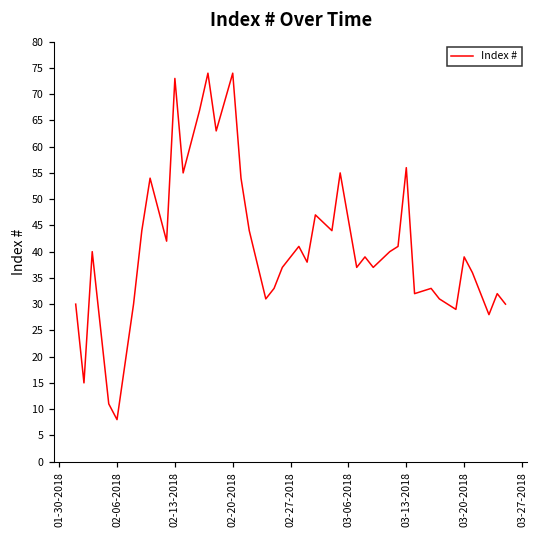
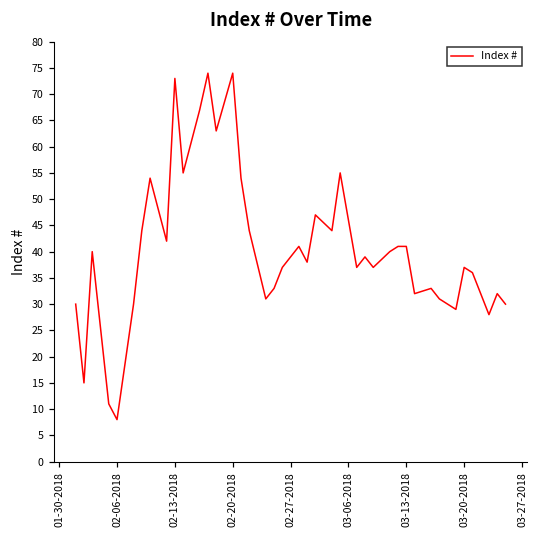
03-13-2018: 56 -> 41
03-20-2018: 39 -> 37
